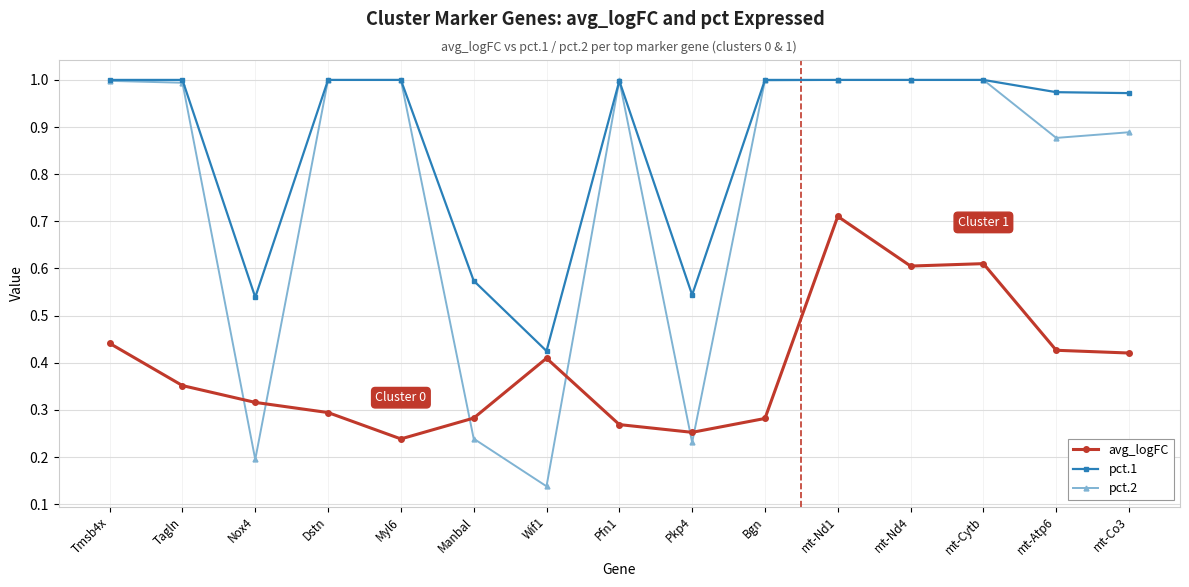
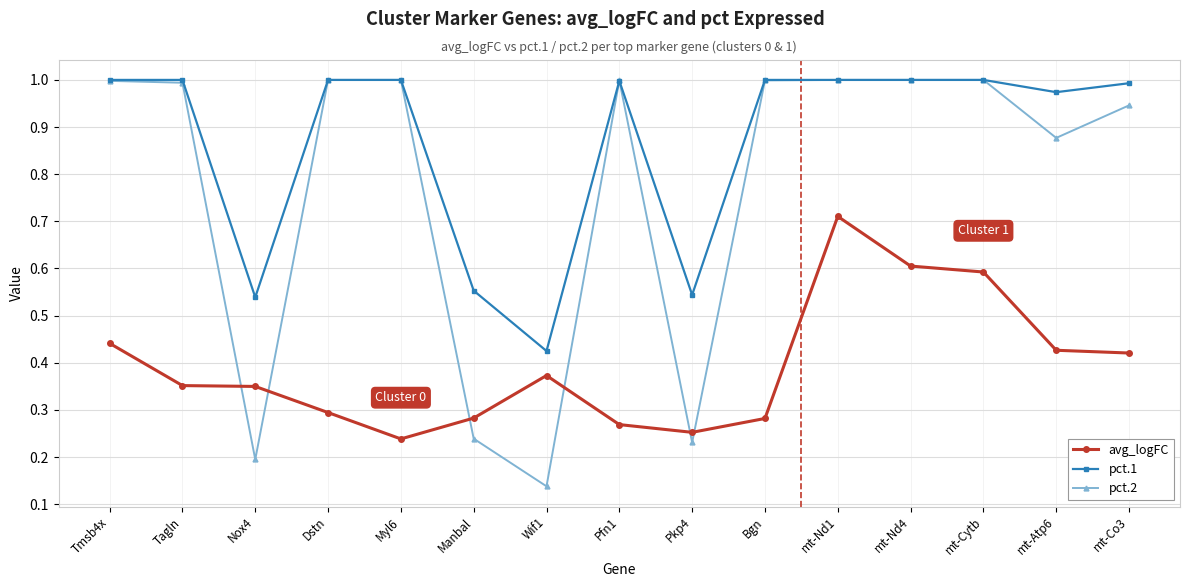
avg_logFC, Nox4: 0.32 -> 0.35
pct.1, Manbal: 0.57 -> 0.55
avg_logFC, Wif1: 0.41 -> 0.37
avg_logFC, mt-Cytb: 0.61 -> 0.59
pct.1, mt-Co3: 0.97 -> 0.99
pct.2, mt-Co3: 0.89 -> 0.95
